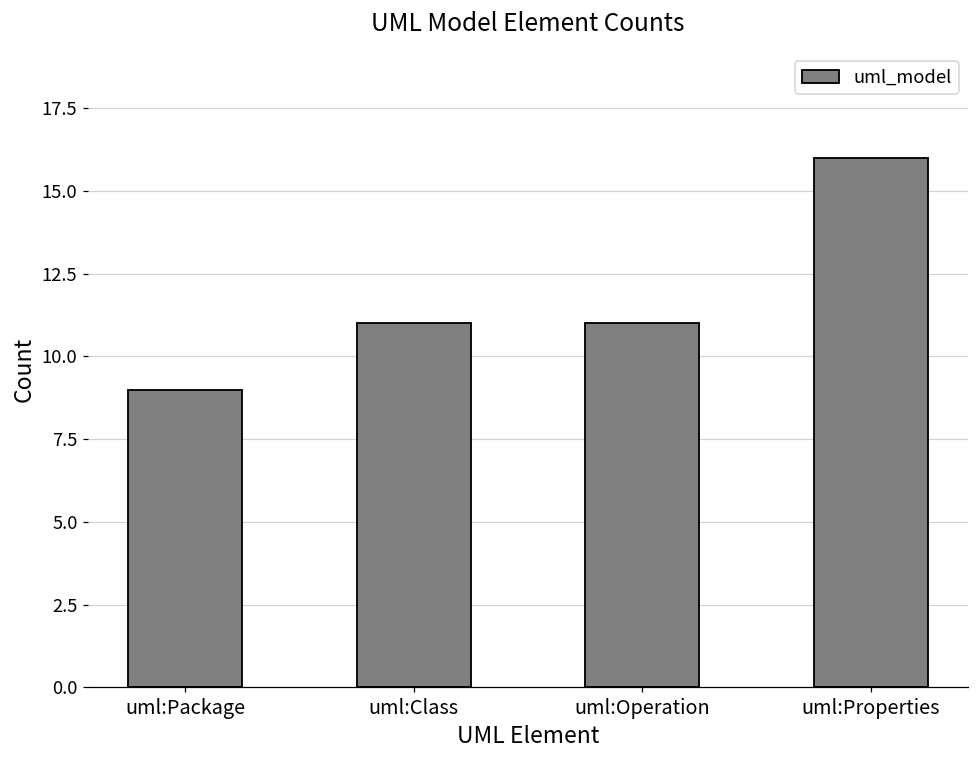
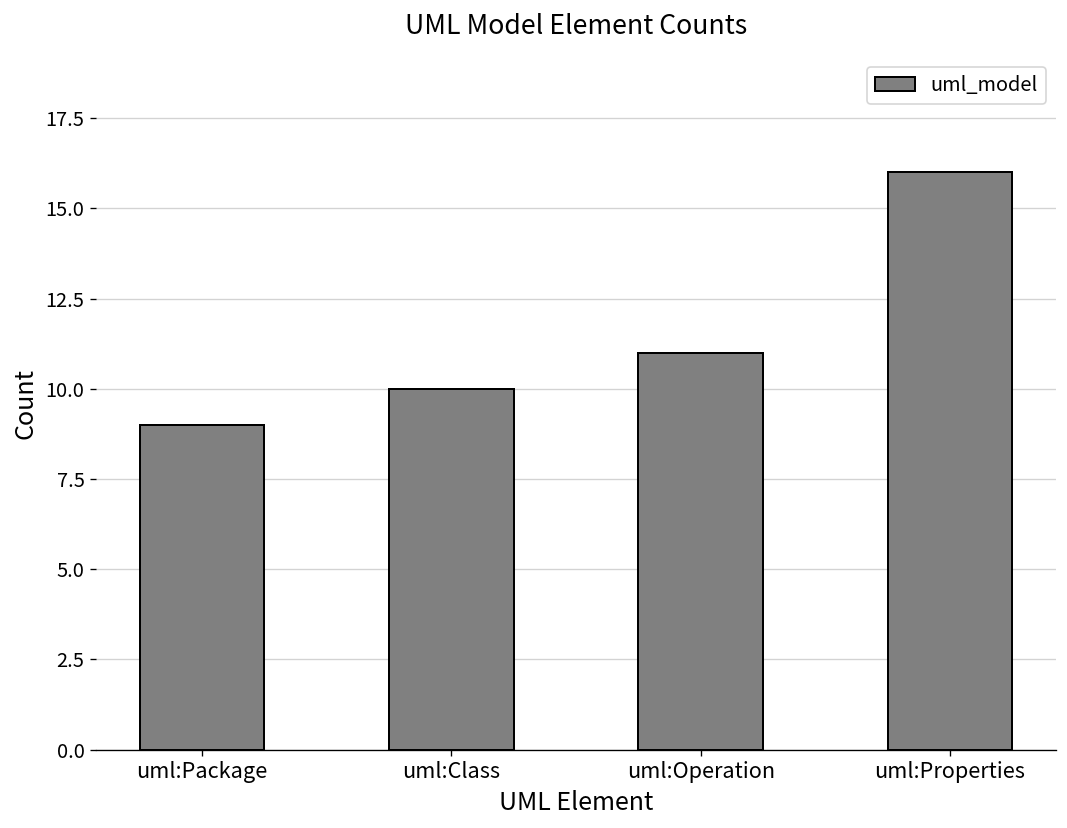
uml:Class: 11 -> 10
